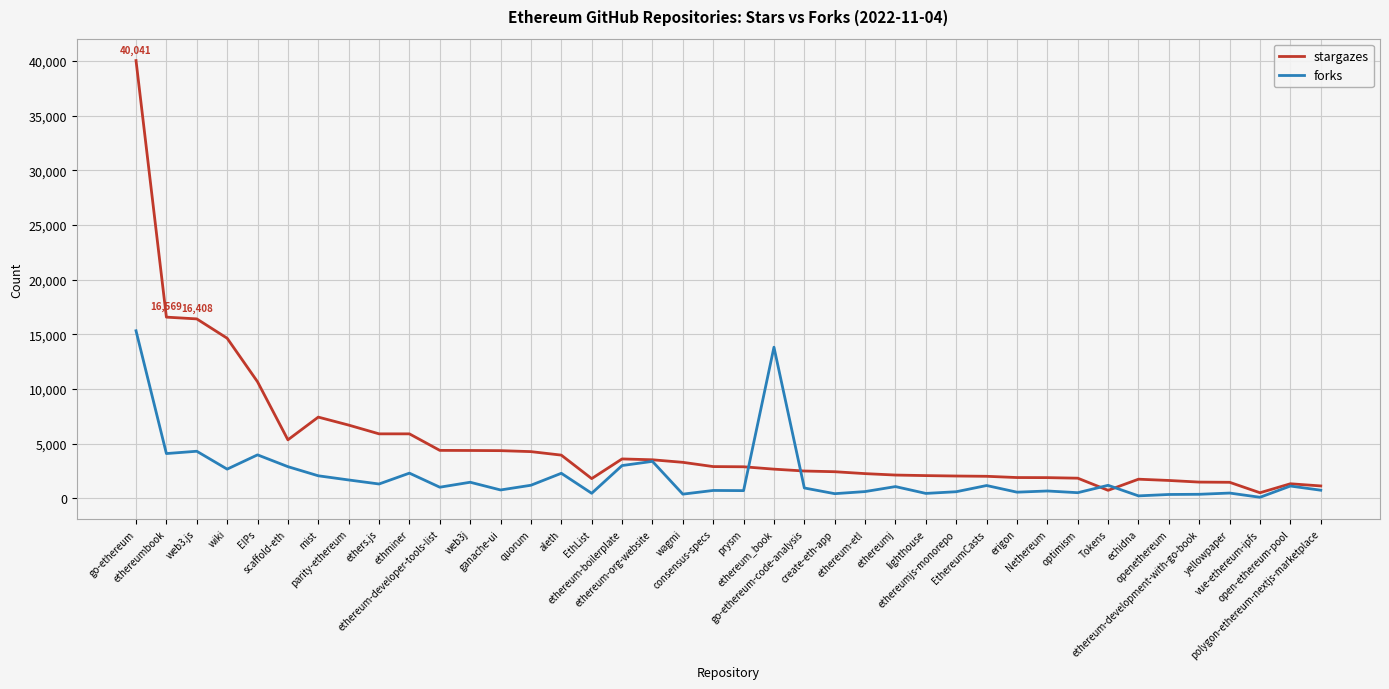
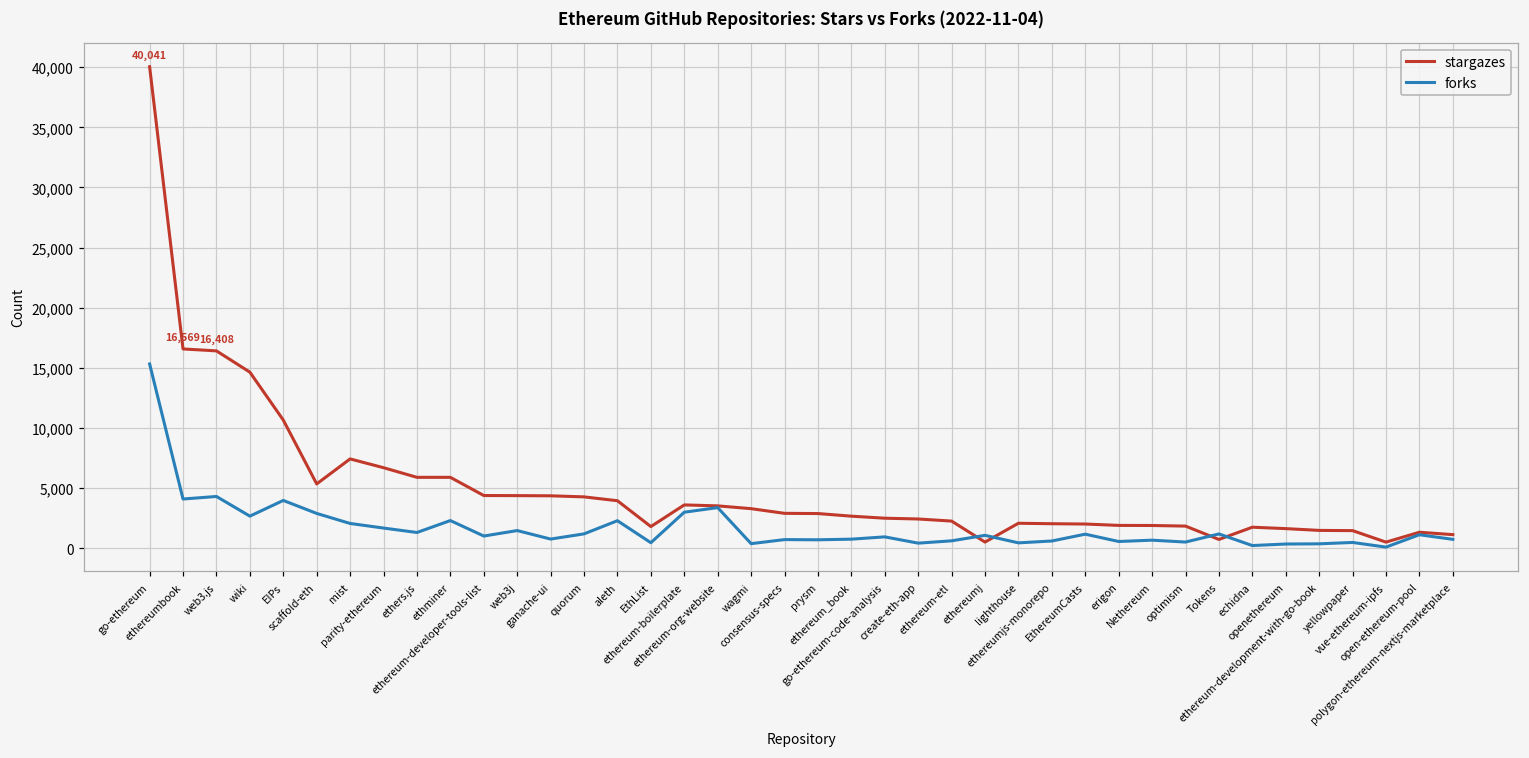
forks, ethereum_book: 13,800 -> 700
stargazes, ethereumj: 2,100 -> 500
